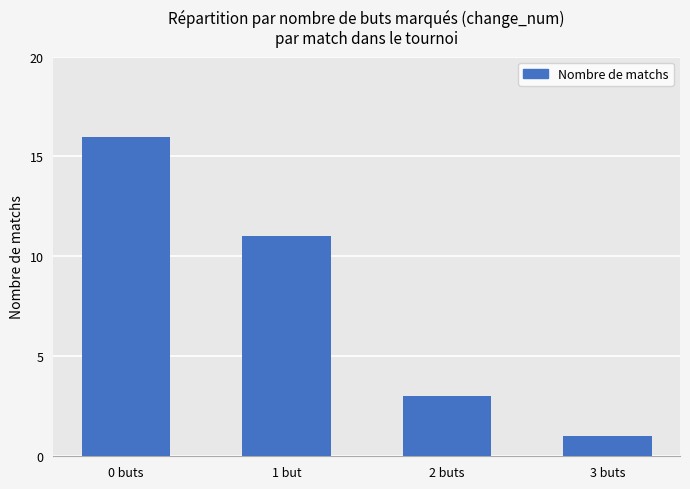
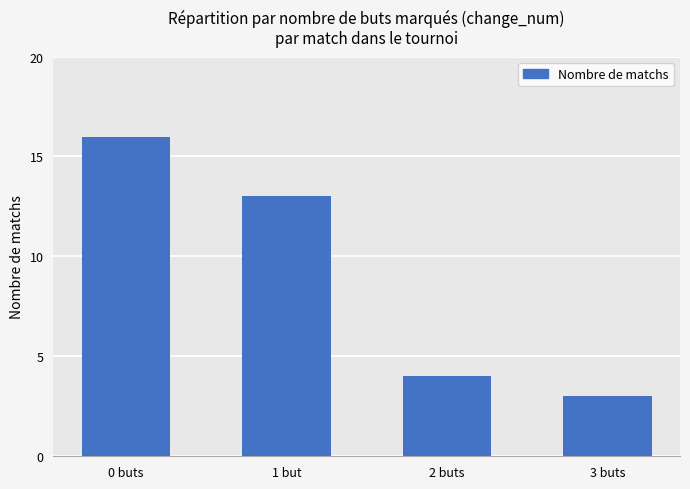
1 but: 11 -> 13
2 buts: 3 -> 4
3 buts: 1 -> 3
